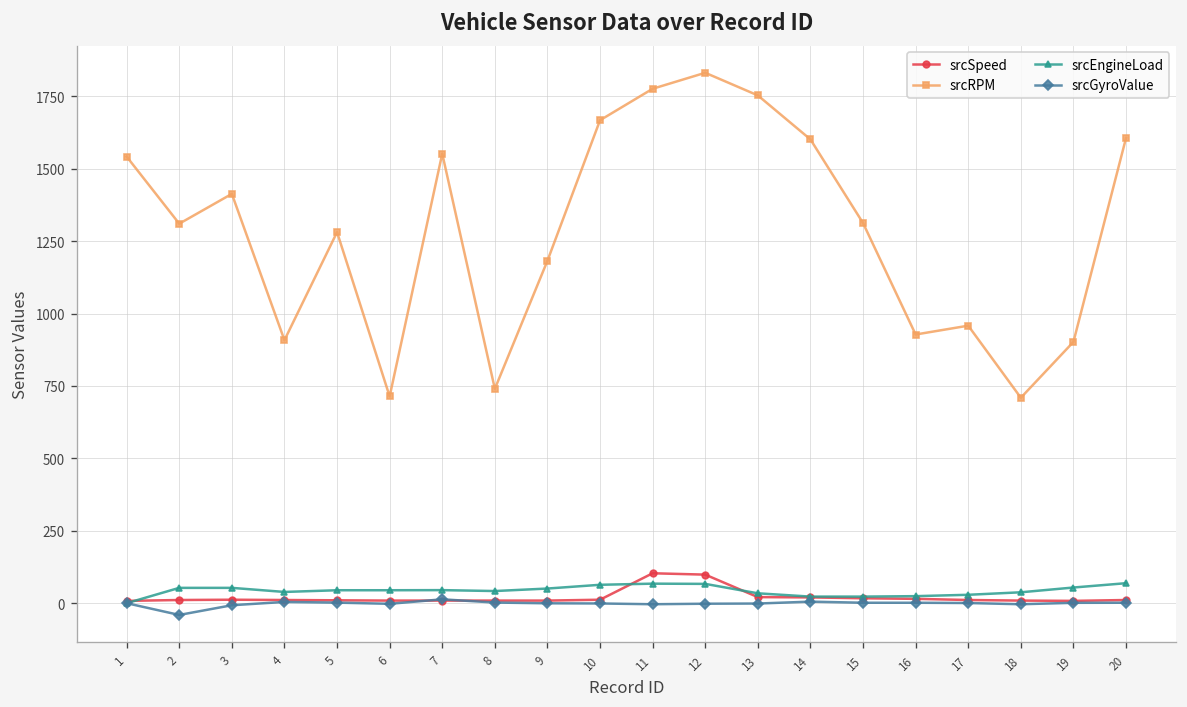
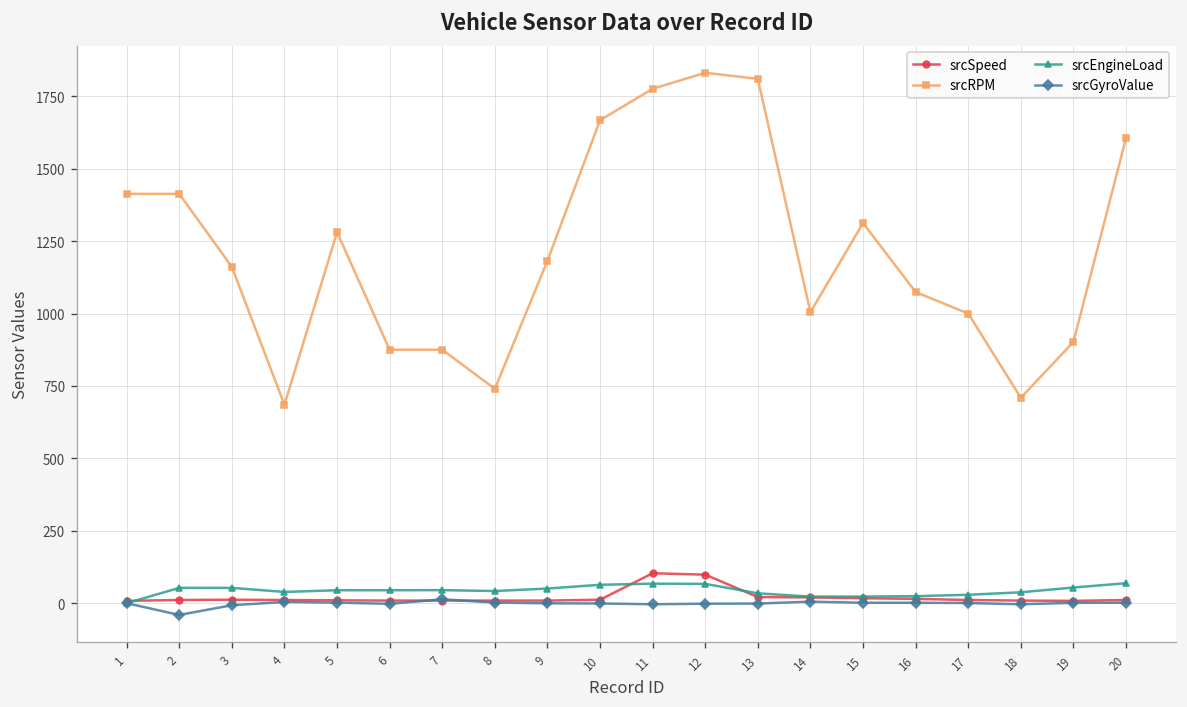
srcRPM, 1: 1540 -> 1410
srcRPM, 2: 1310 -> 1410
srcRPM, 3: 1410 -> 1160
srcRPM, 4: 910 -> 680
srcRPM, 6: 710 -> 880
srcRPM, 7: 1550 -> 880
srcRPM, 13: 1750 -> 1810
srcRPM, 14: 1600 -> 1000
srcRPM, 16: 930 -> 1070
srcRPM, 17: 960 -> 1000
